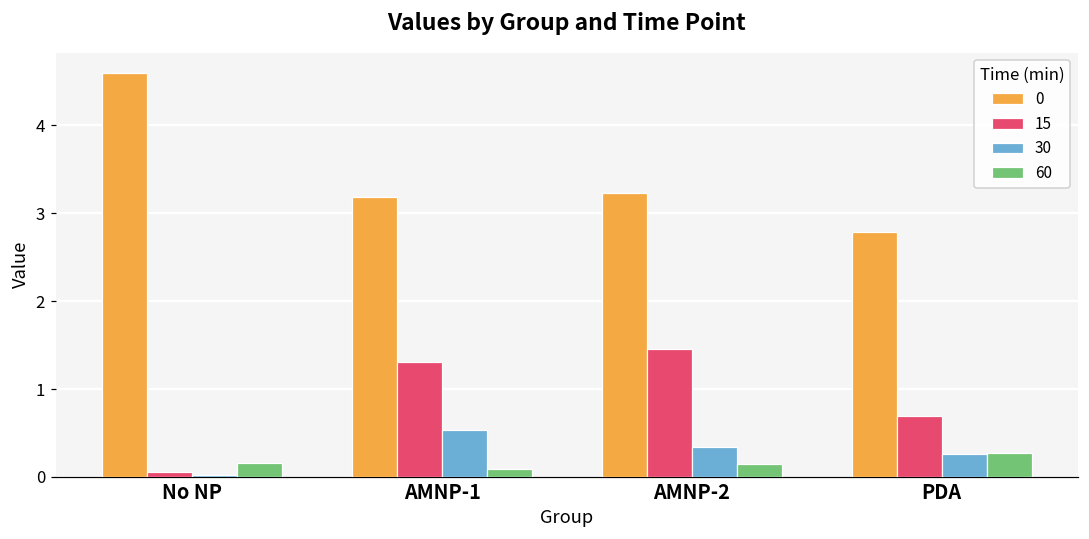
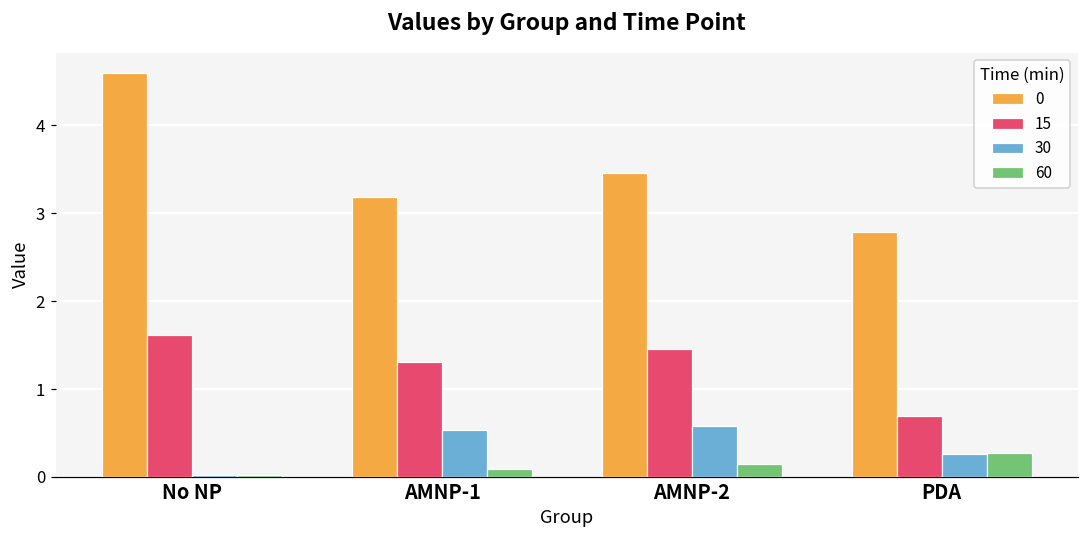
15, No NP: 0.1 -> 1.6
60, No NP: 0.2 -> 0.0
0, AMNP-2: 3.2 -> 3.5
30, AMNP-2: 0.3 -> 0.6
